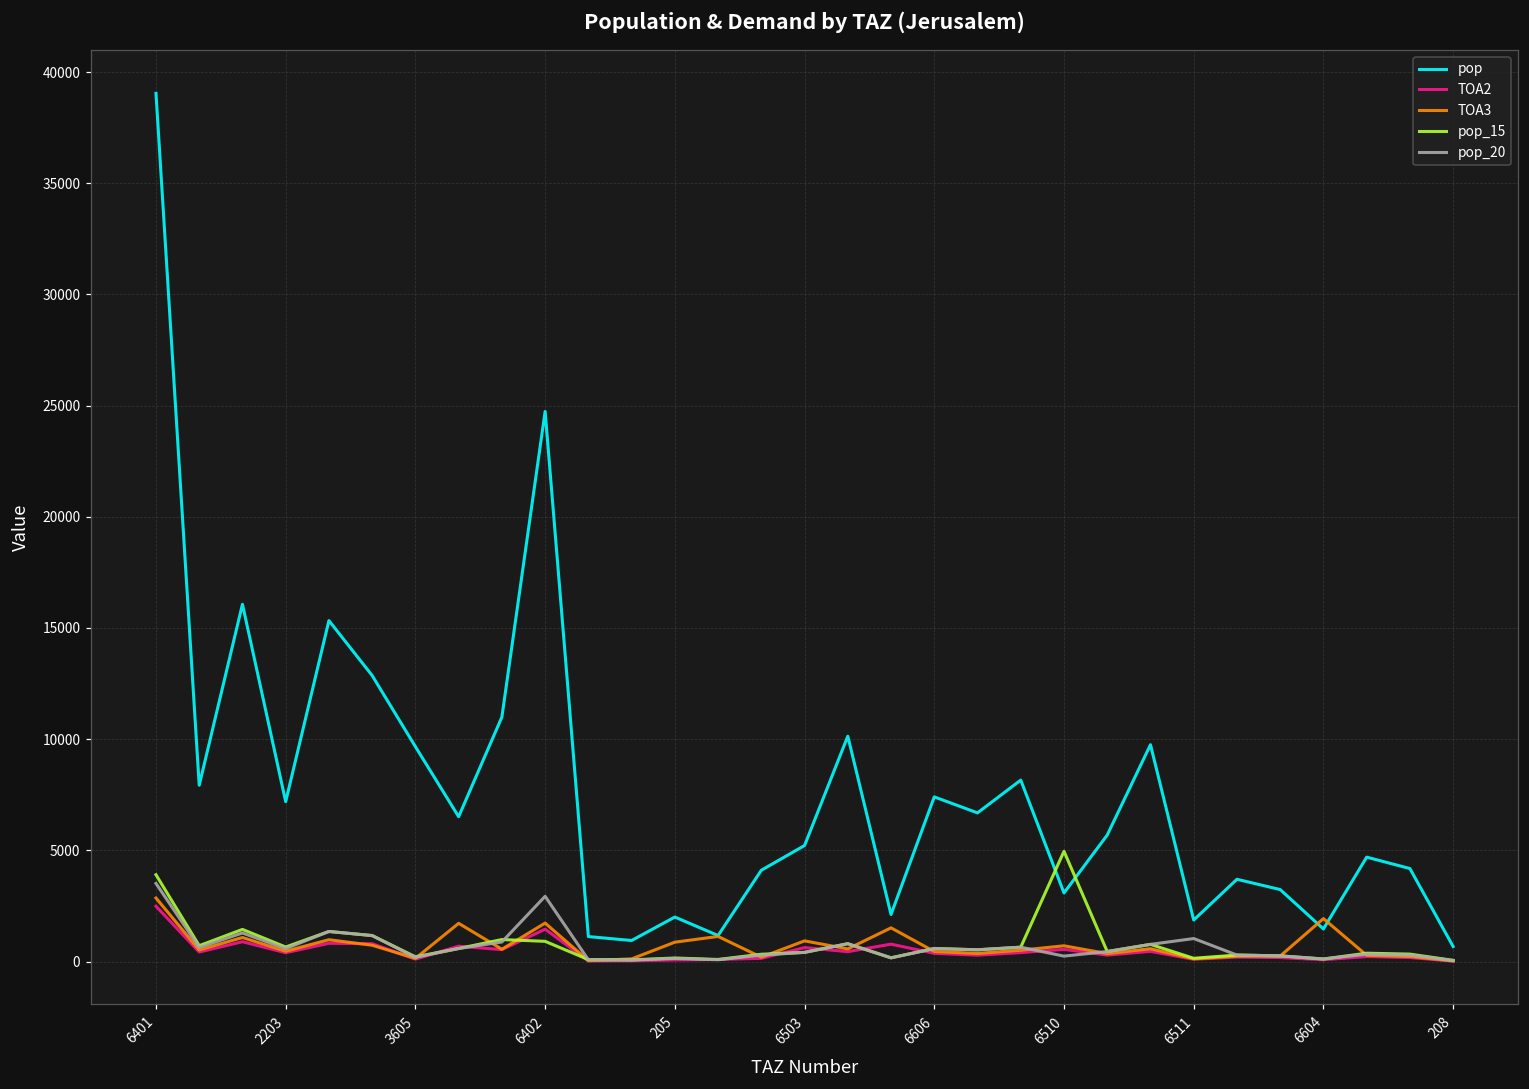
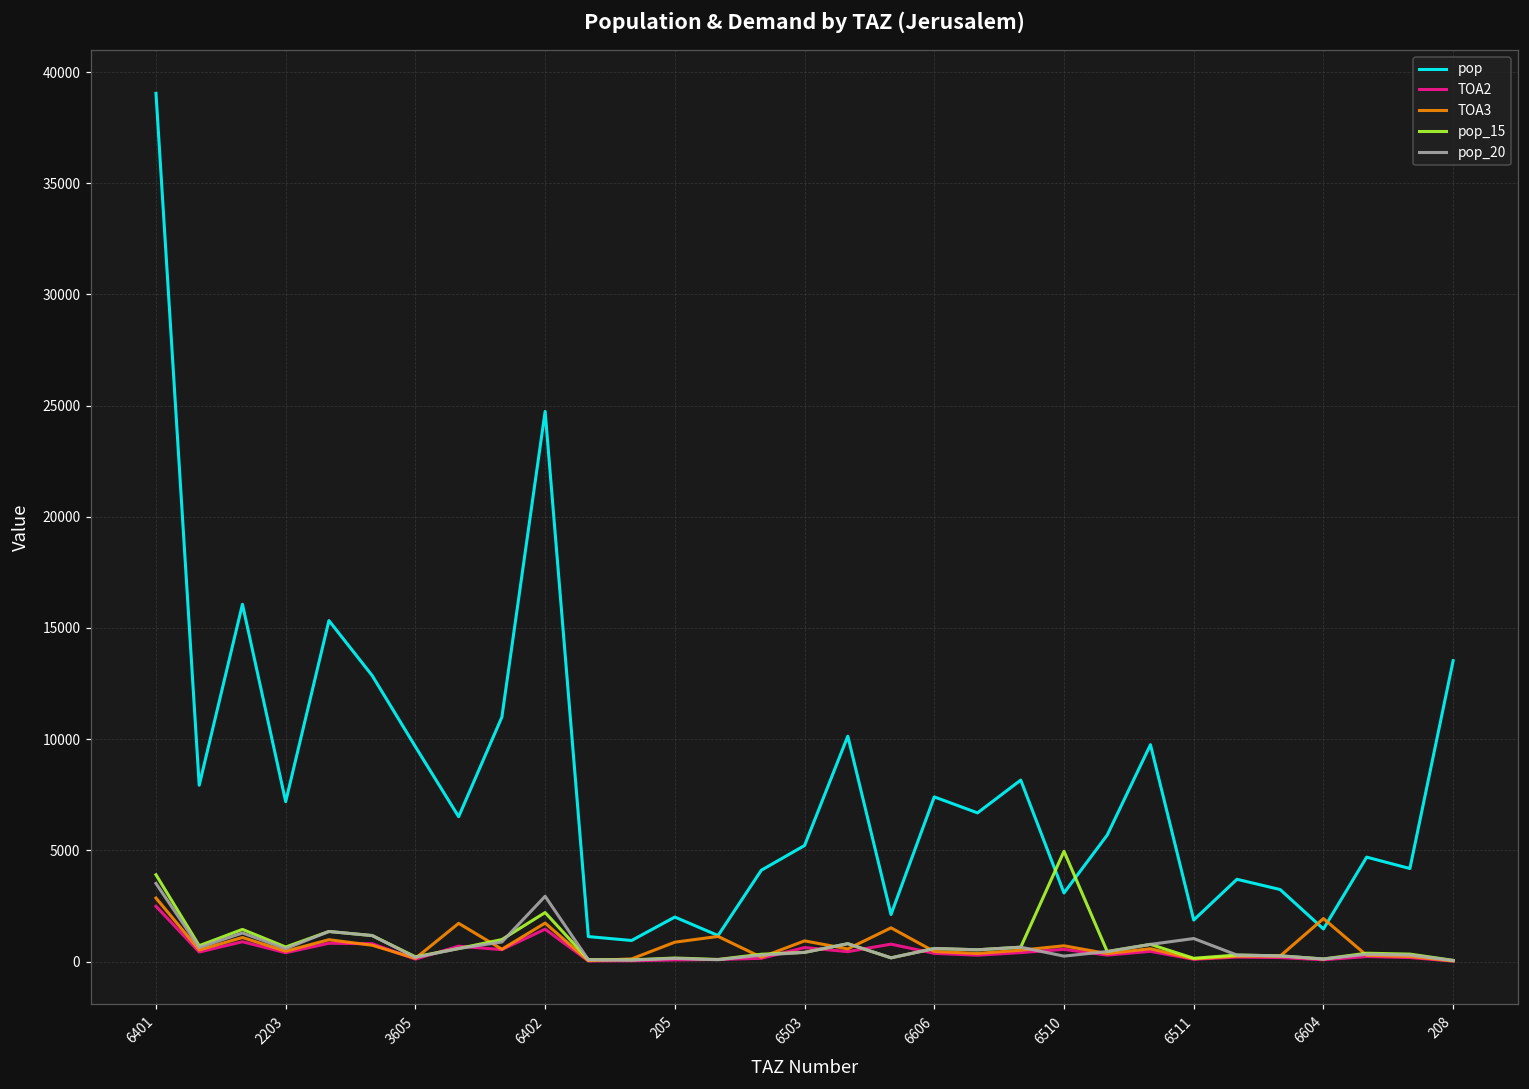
pop_15, 6402: 900 -> 2200
pop, 208: 700 -> 13500
